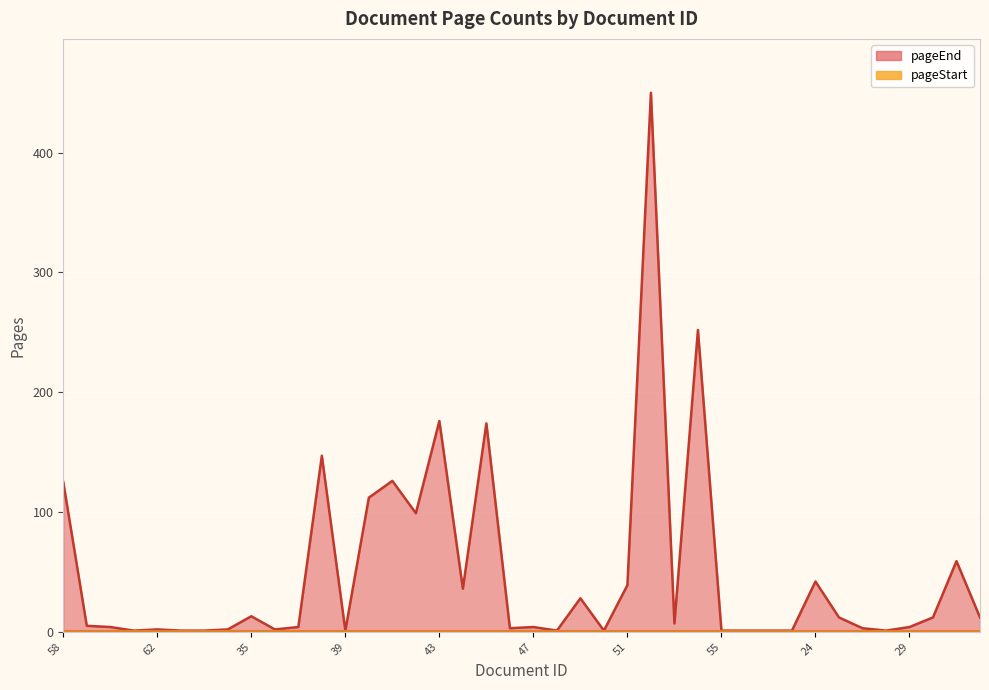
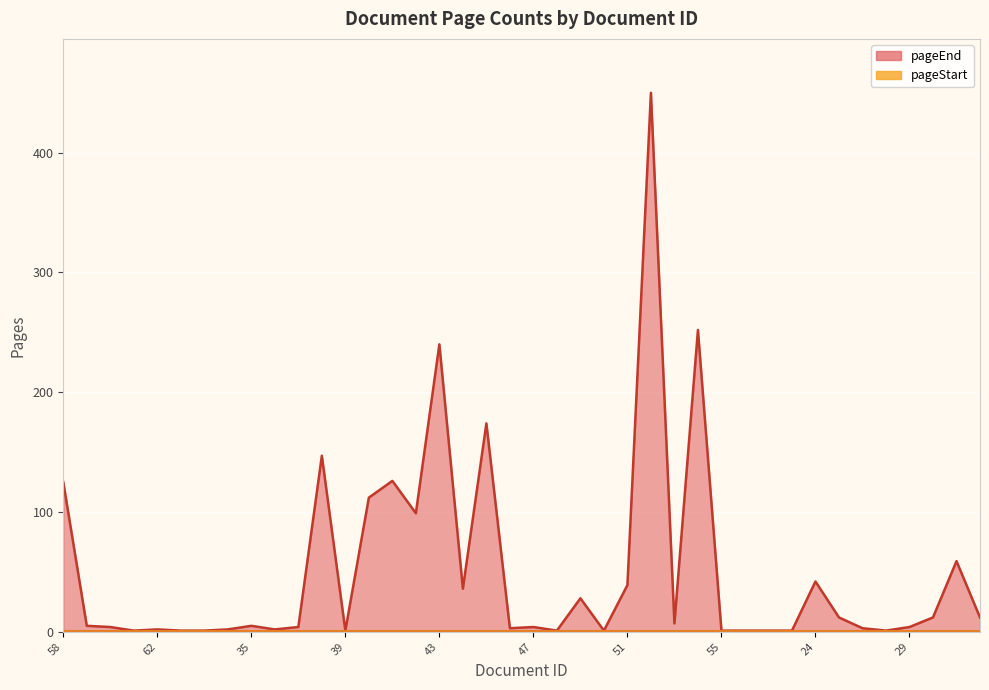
pageEnd, 35: 13 -> 5
pageEnd, 43: 176 -> 240
